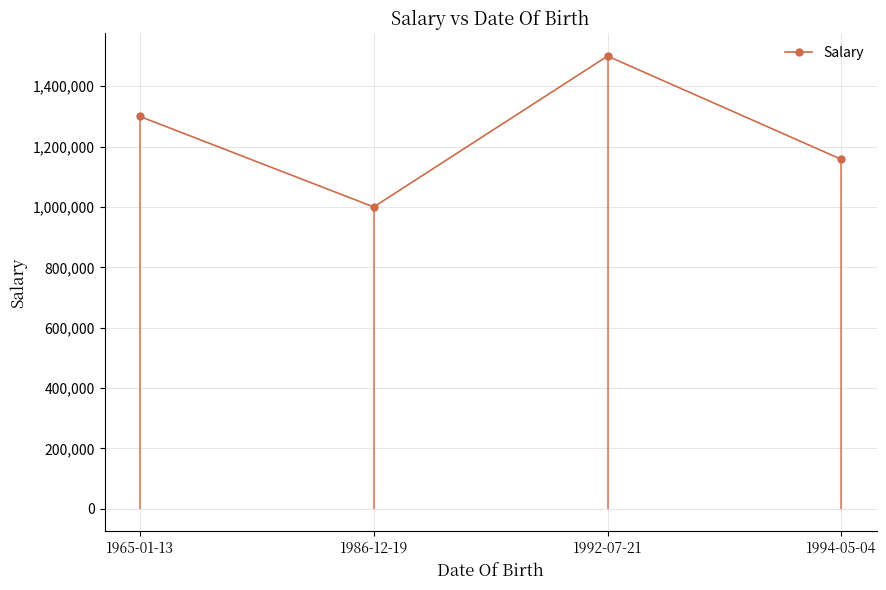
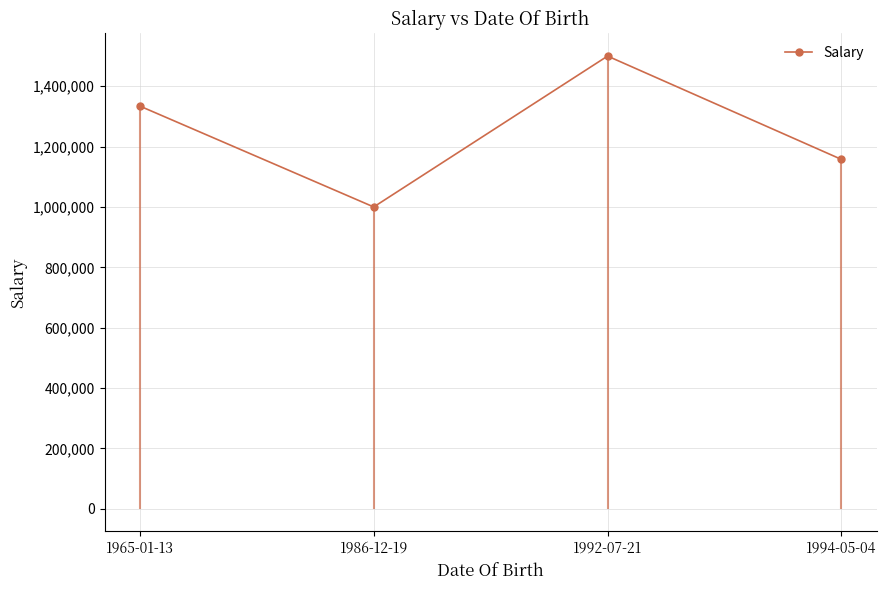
1965-01-13: 1,300,000 -> 1,330,000
